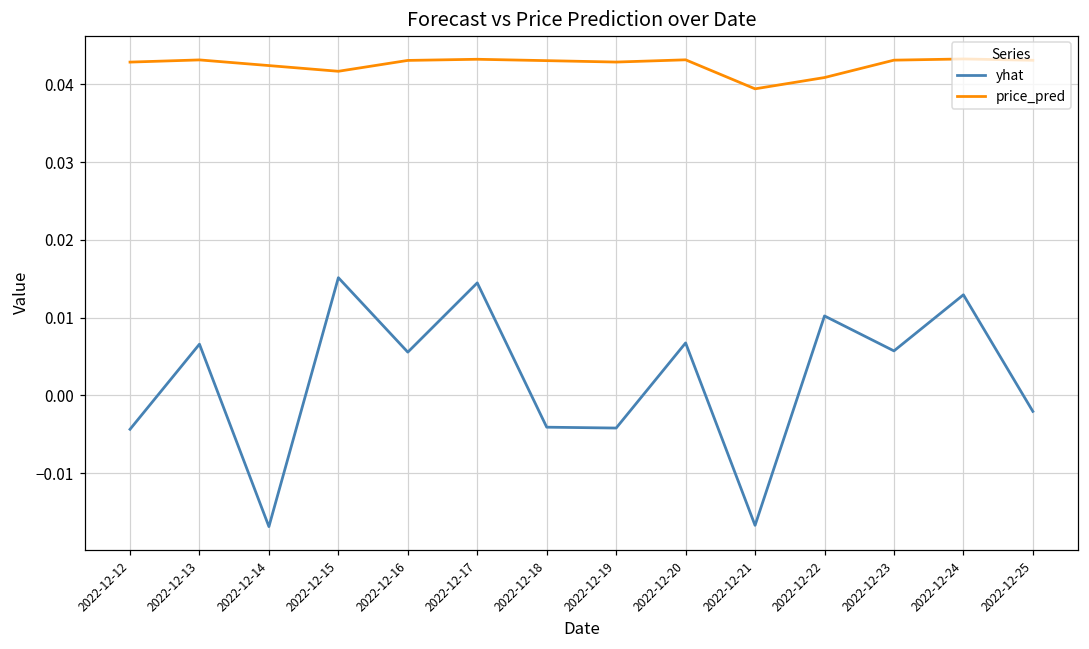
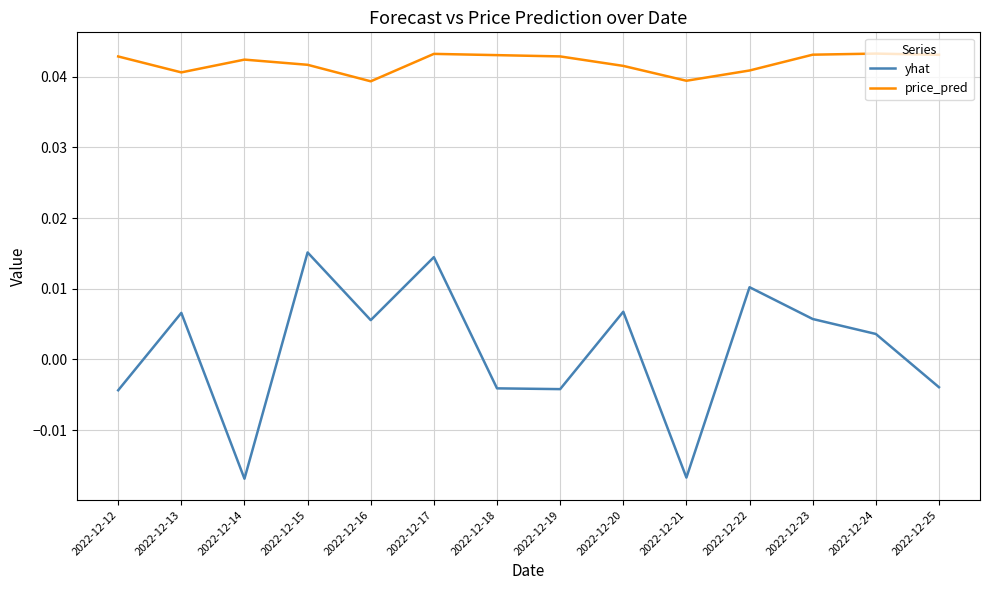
price_pred, 2022-12-13: 0.043 -> 0.041
price_pred, 2022-12-16: 0.043 -> 0.039
price_pred, 2022-12-20: 0.043 -> 0.042
yhat, 2022-12-24: 0.013 -> 0.004
yhat, 2022-12-25: -0.002 -> -0.004
